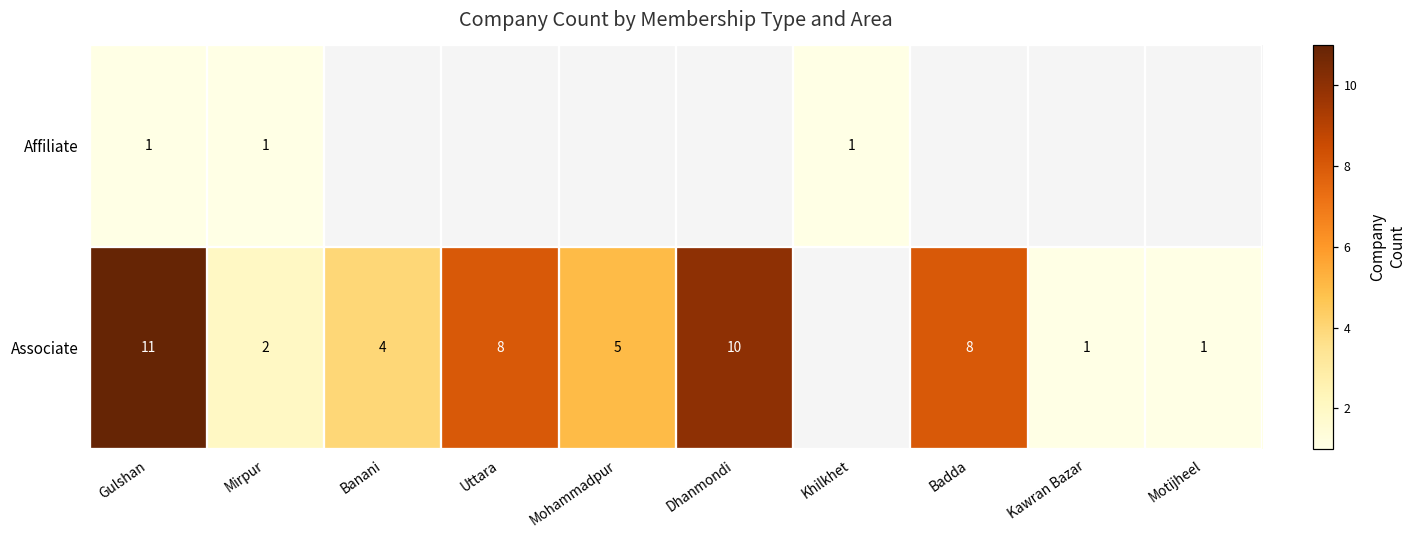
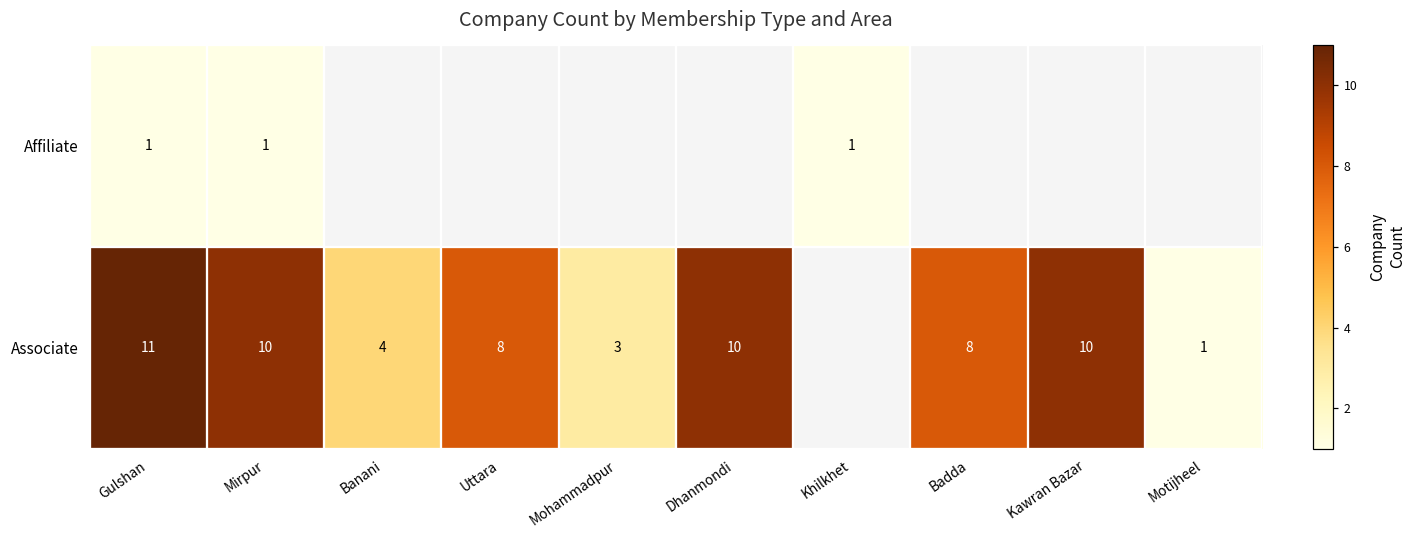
Associate, Mirpur: 2 -> 10
Associate, Mohammadpur: 5 -> 3
Associate, Kawran Bazar: 1 -> 10
